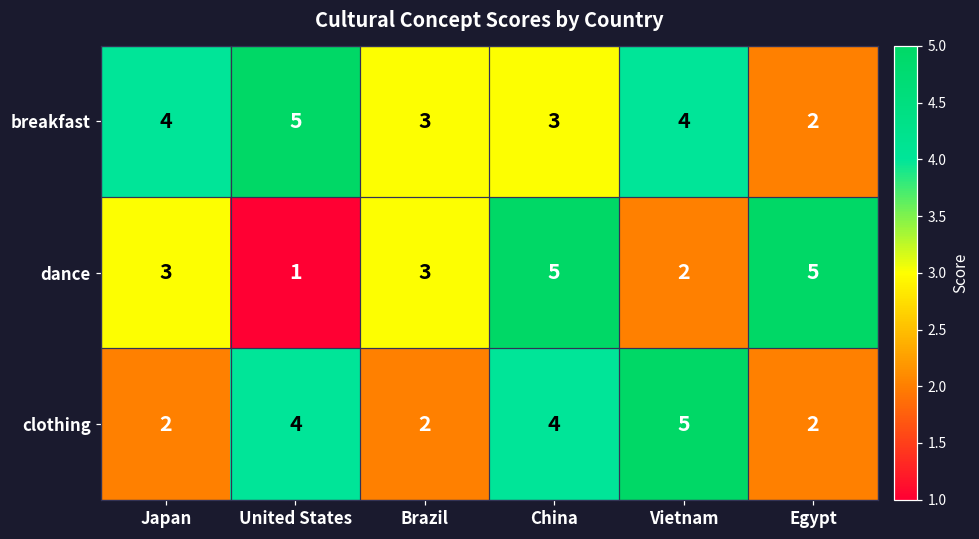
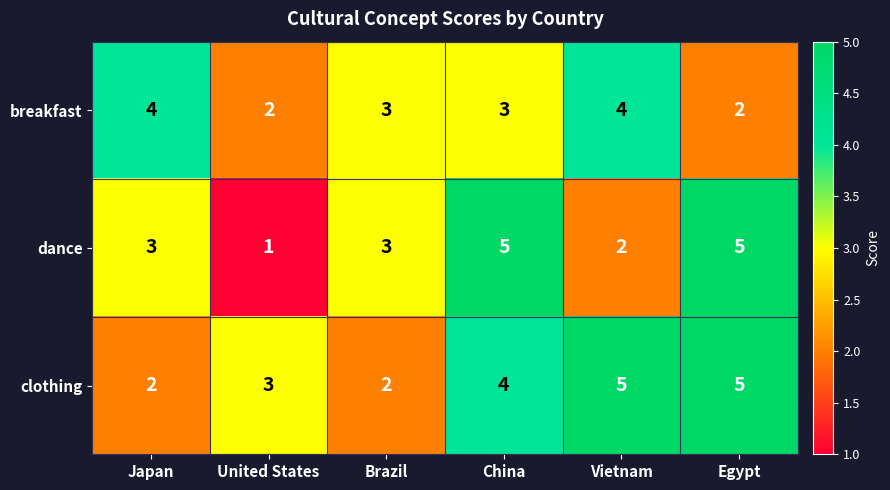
breakfast, United States: 5 -> 2
clothing, United States: 4 -> 3
clothing, Egypt: 2 -> 5
